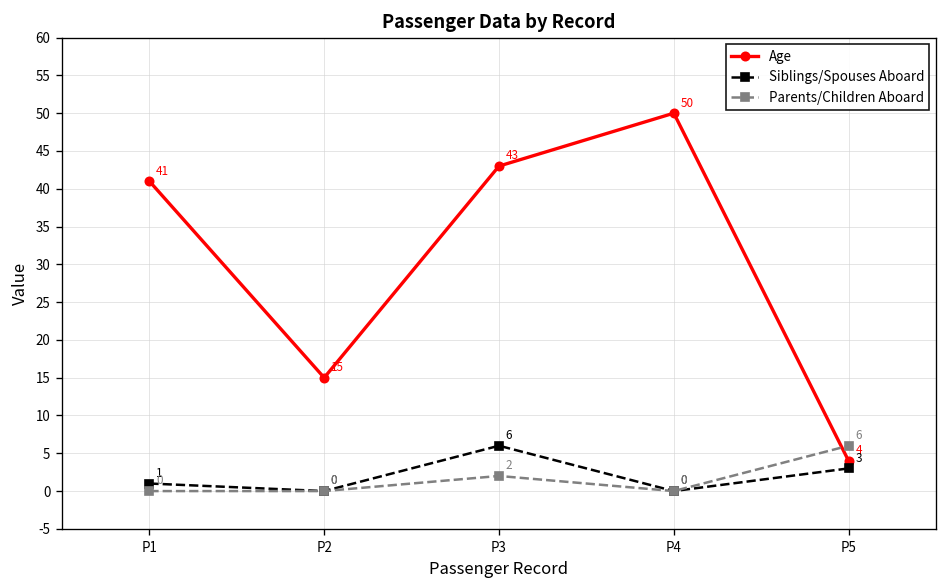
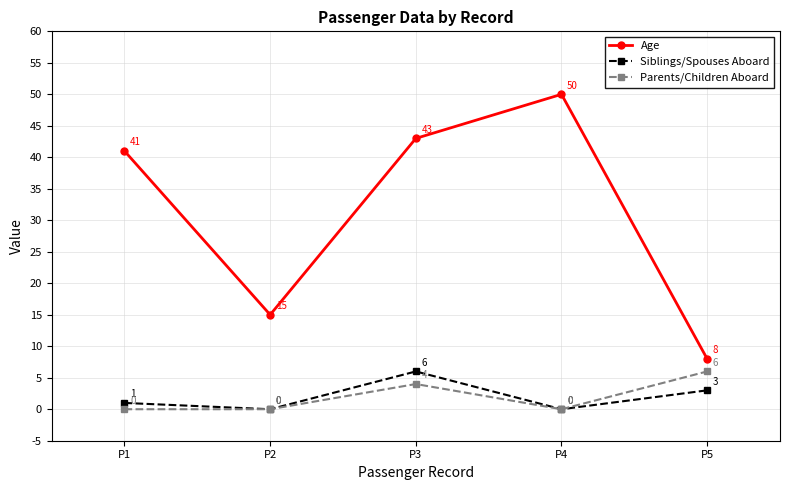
Parents/Children Aboard, P3: 2 -> 4
Age, P5: 4 -> 8
